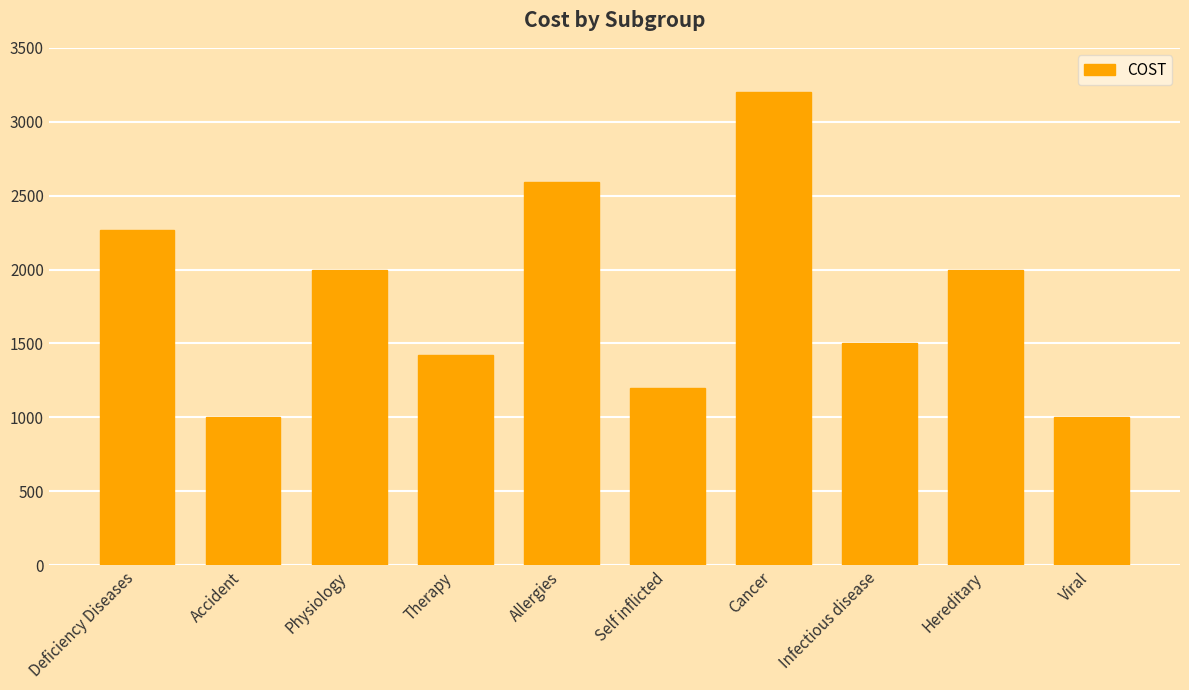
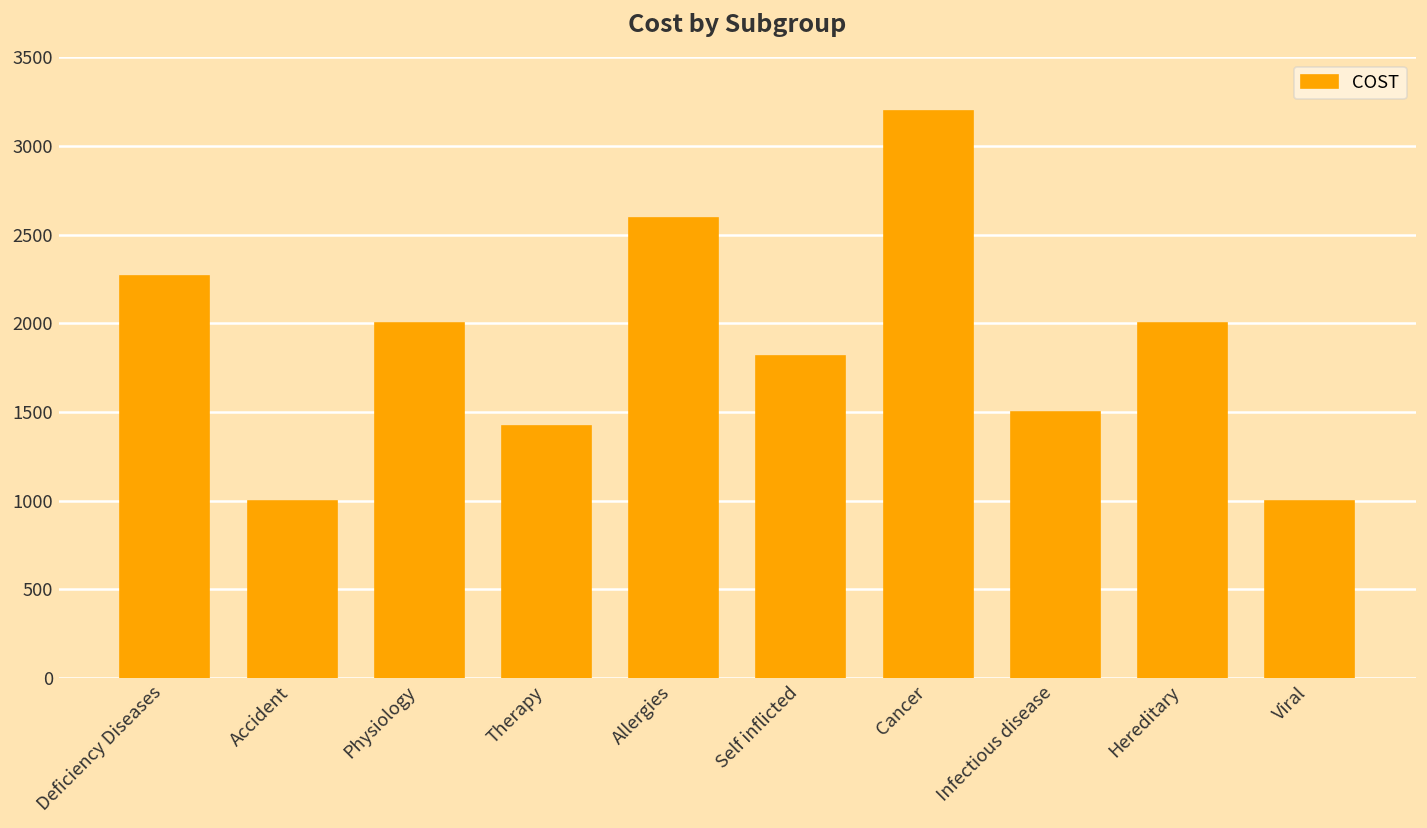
Self inflicted: 1200 -> 1820
